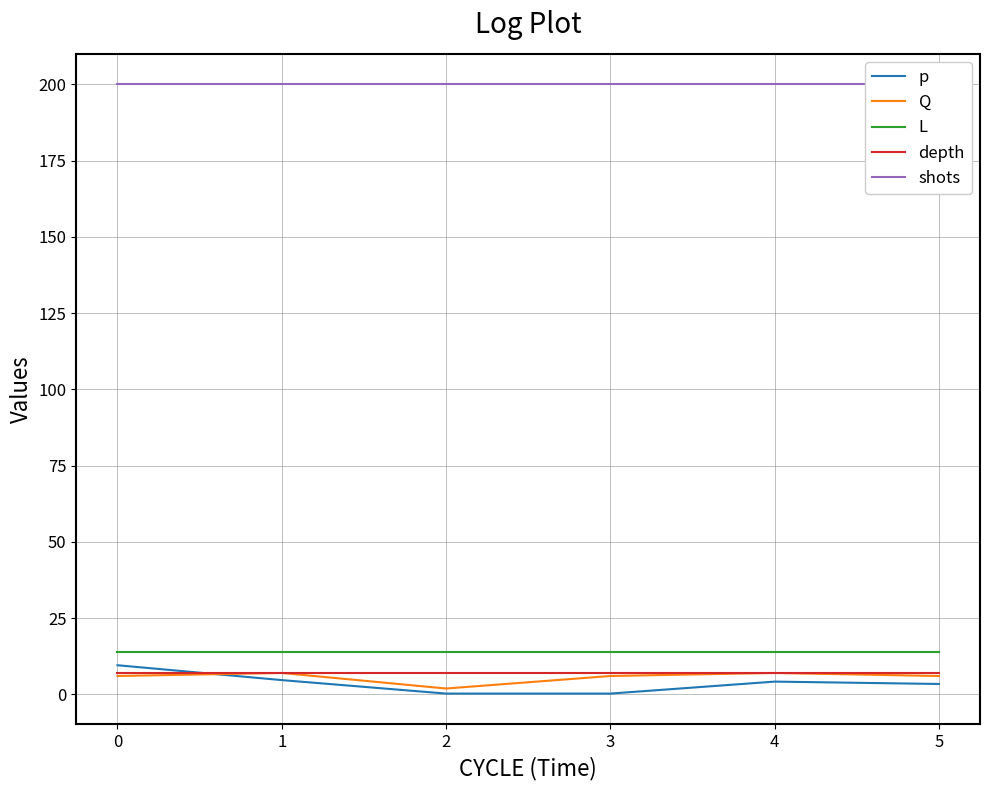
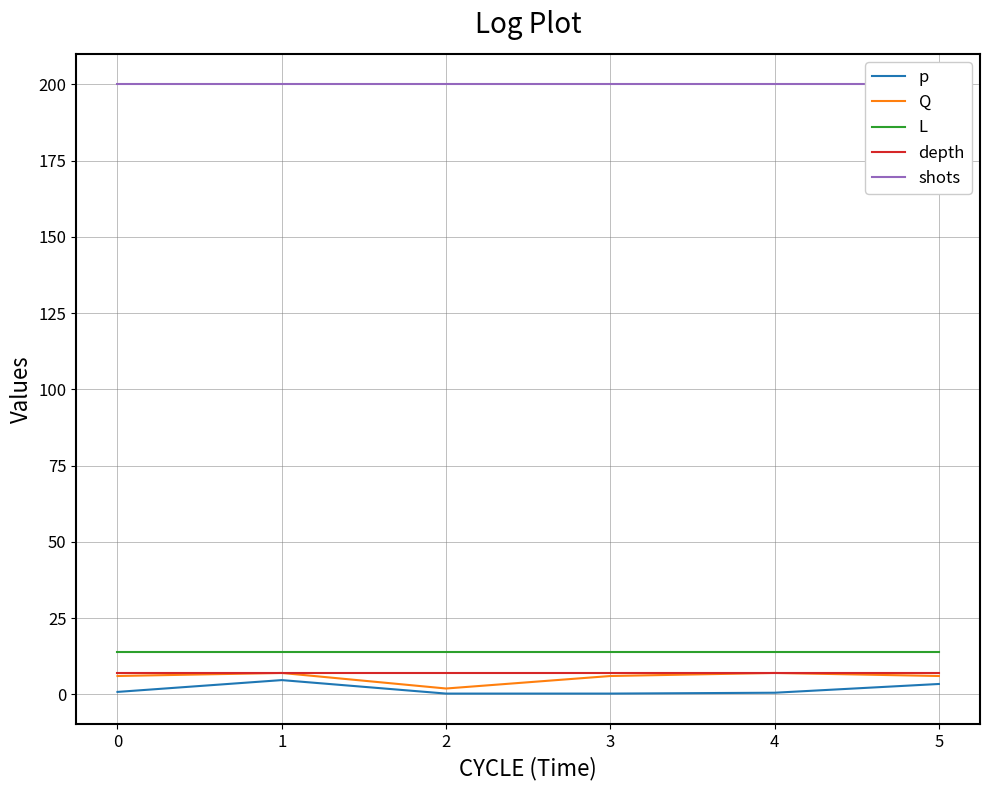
p, 0: 10 -> 1
p, 4: 4 -> 1
